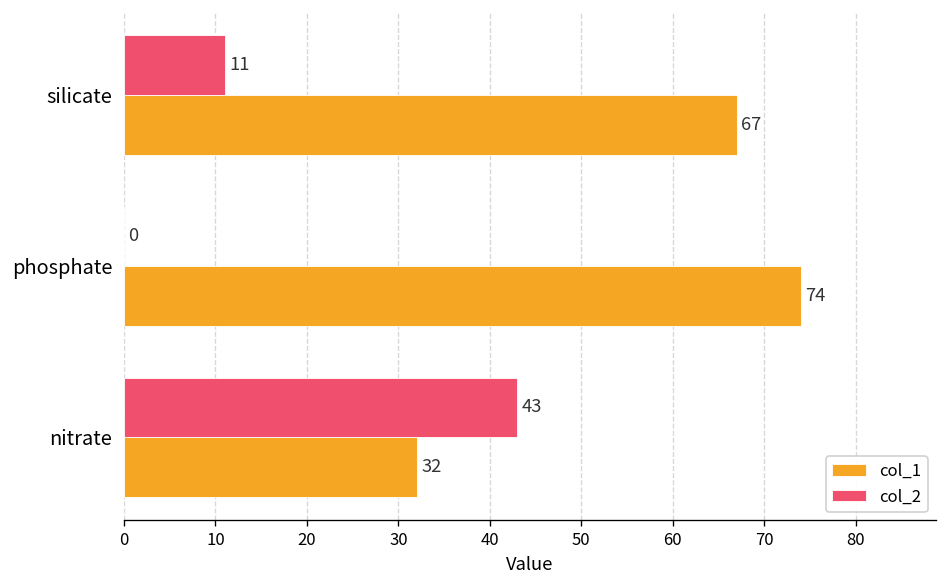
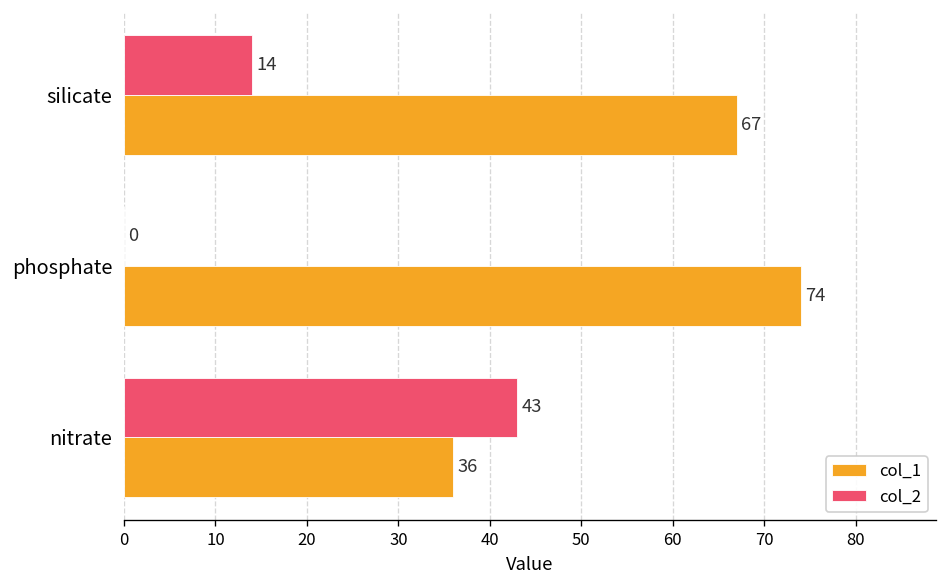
col_2, silicate: 11 -> 14
col_1, nitrate: 32 -> 36
